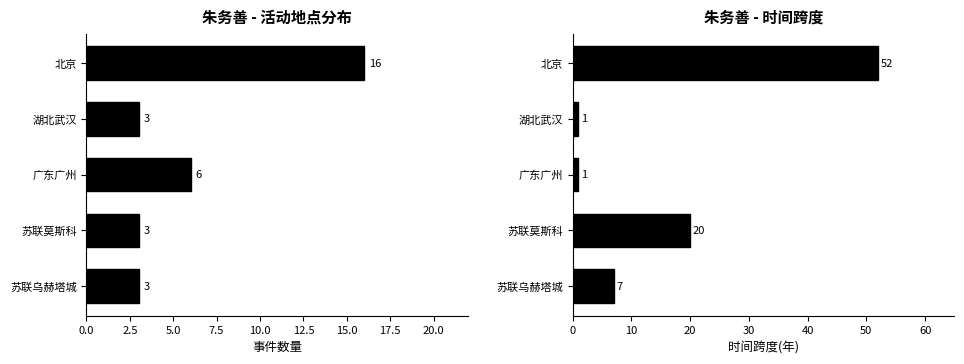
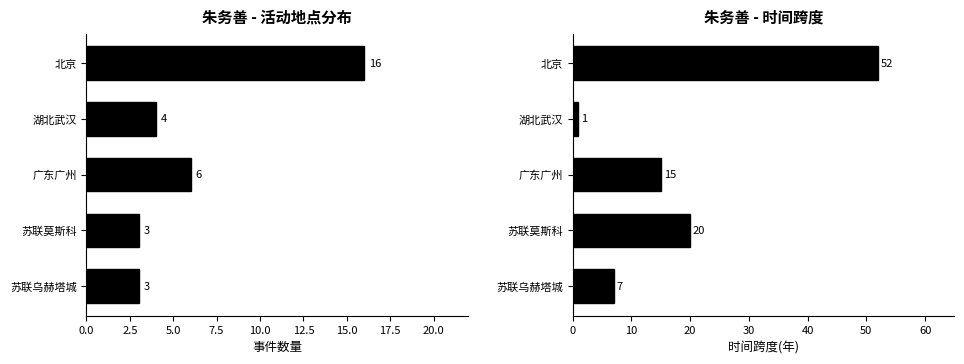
朱务善 - 活动地点分布, 湖北武汉: 3 -> 4
朱务善 - 时间跨度, 广东广州: 1 -> 15
